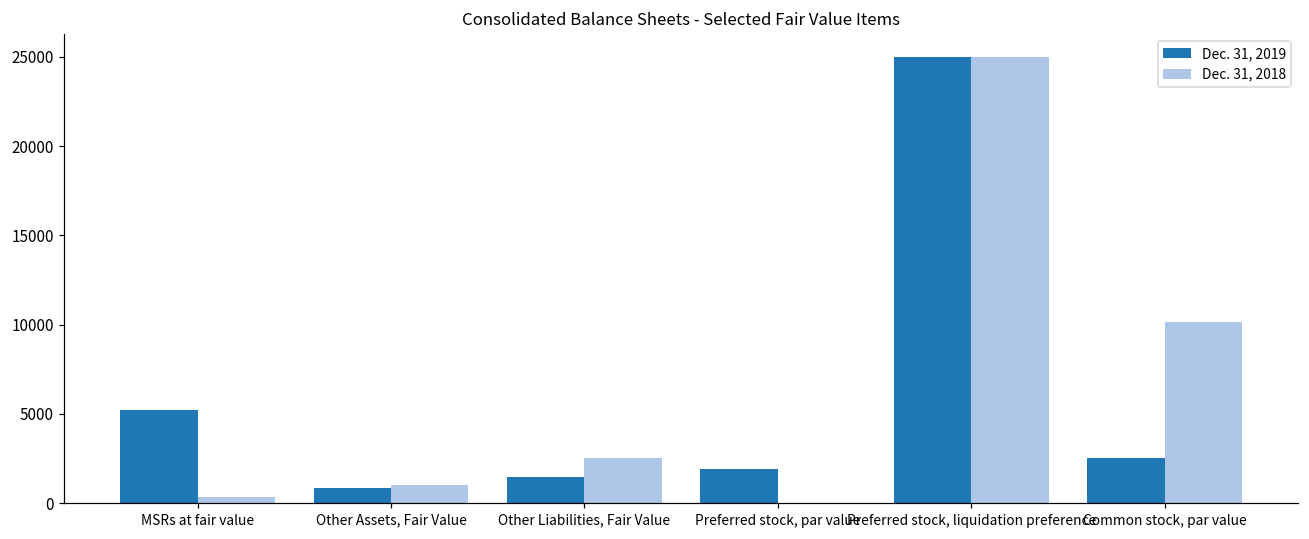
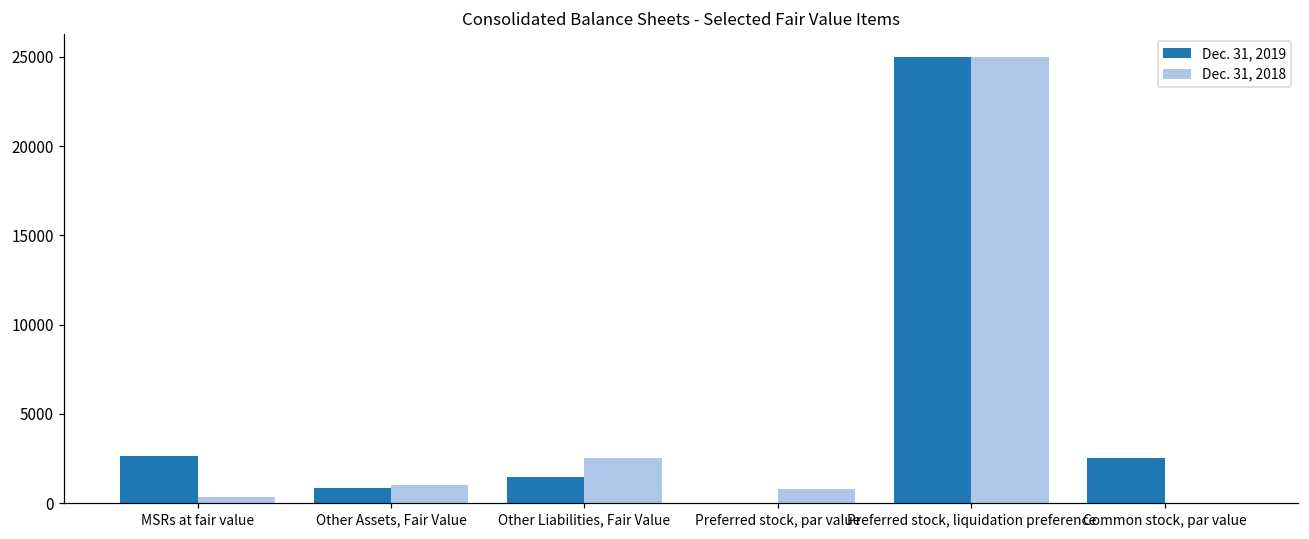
Dec. 31, 2019, MSRs at fair value: 5200 -> 2600
Dec. 31, 2019, Preferred stock, par value: 1900 -> 0
Dec. 31, 2018, Preferred stock, par value: 0 -> 800
Dec. 31, 2018, Common stock, par value: 10100 -> 0
